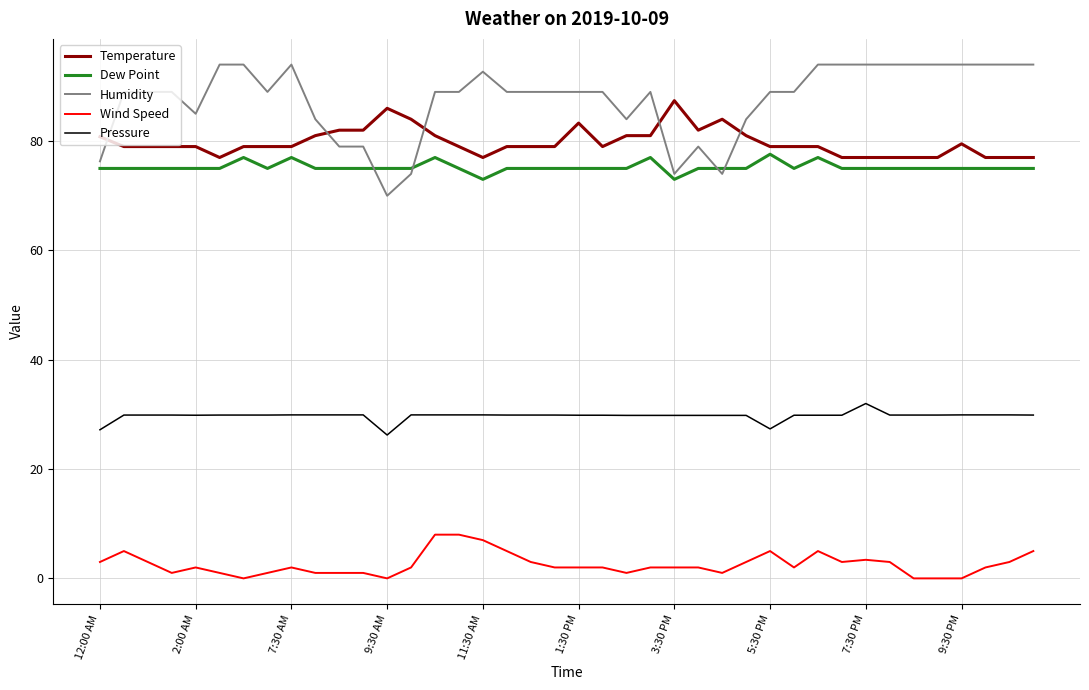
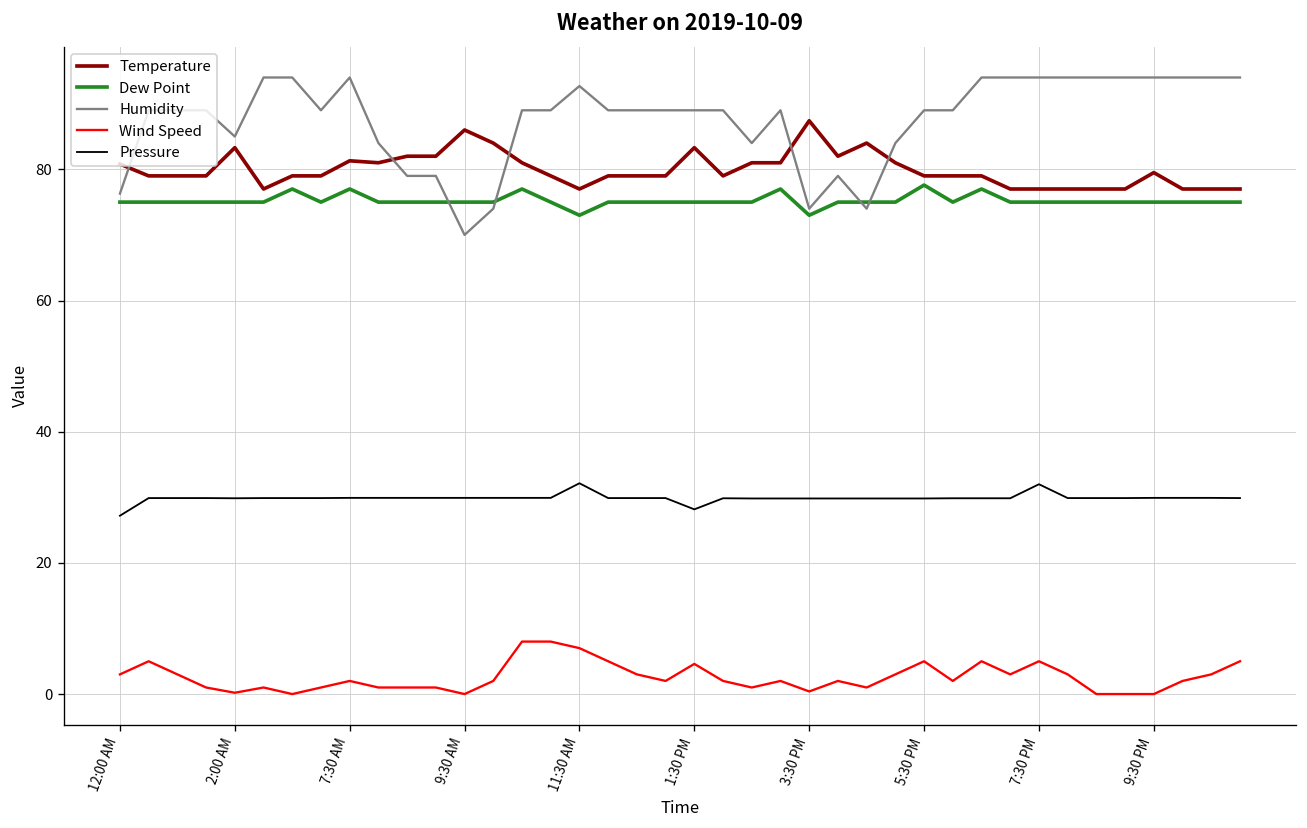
Temperature, 2:00 AM: 79 -> 83
Wind Speed, 2:00 AM: 2 -> 0
Temperature, 7:30 AM: 79 -> 81
Pressure, 9:30 AM: 26 -> 30
Pressure, 11:30 AM: 30 -> 32
Wind Speed, 1:30 PM: 2 -> 5
Pressure, 1:30 PM: 30 -> 28
Wind Speed, 3:30 PM: 2 -> 0
Pressure, 5:30 PM: 27 -> 30
Wind Speed, 7:30 PM: 3 -> 5
